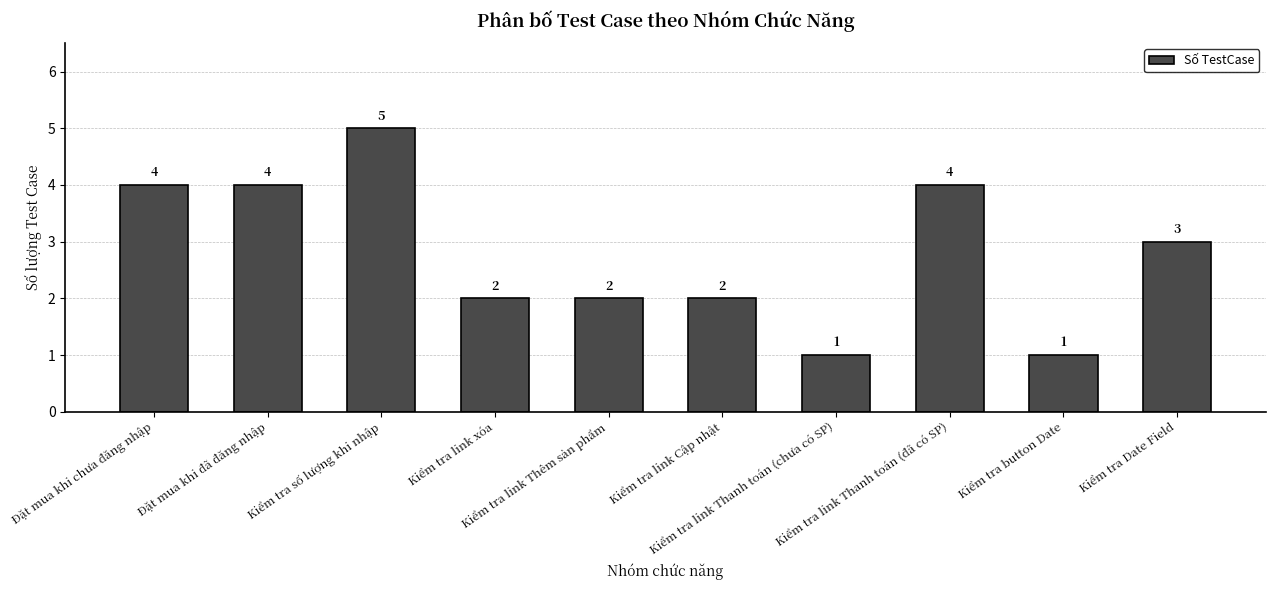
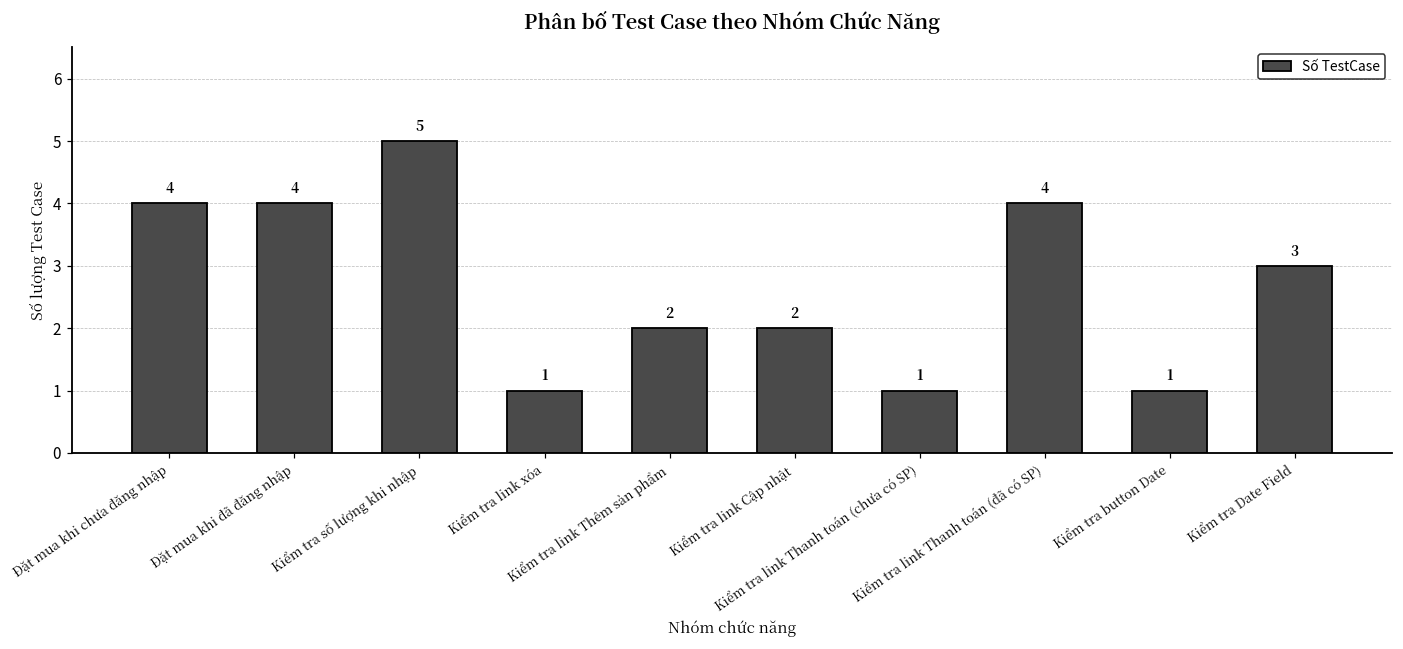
Kiểm tra link xóa: 2 -> 1
